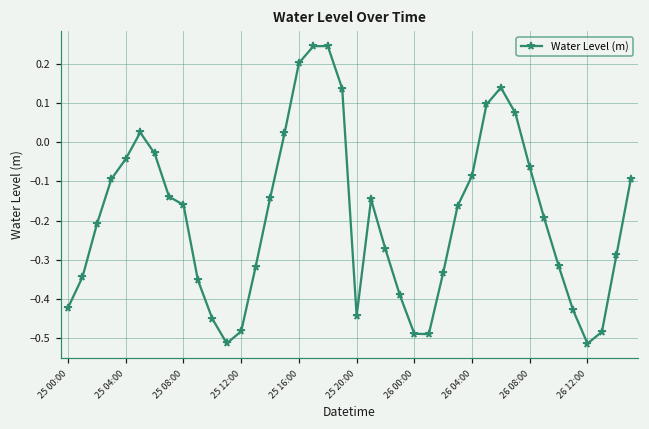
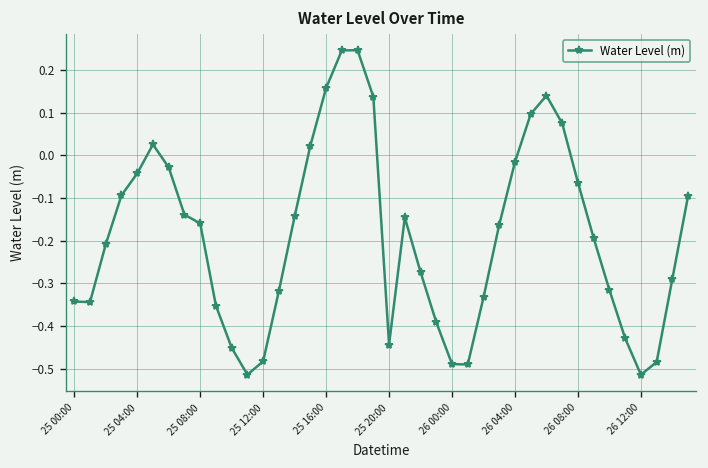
25 00:00: -0.42 -> -0.34
25 16:00: 0.20 -> 0.16
26 04:00: -0.09 -> -0.02
